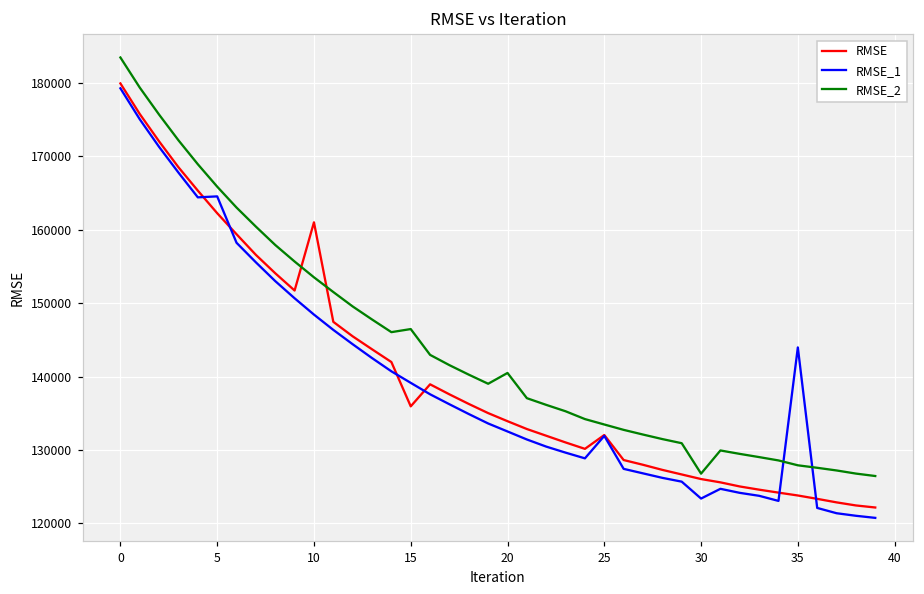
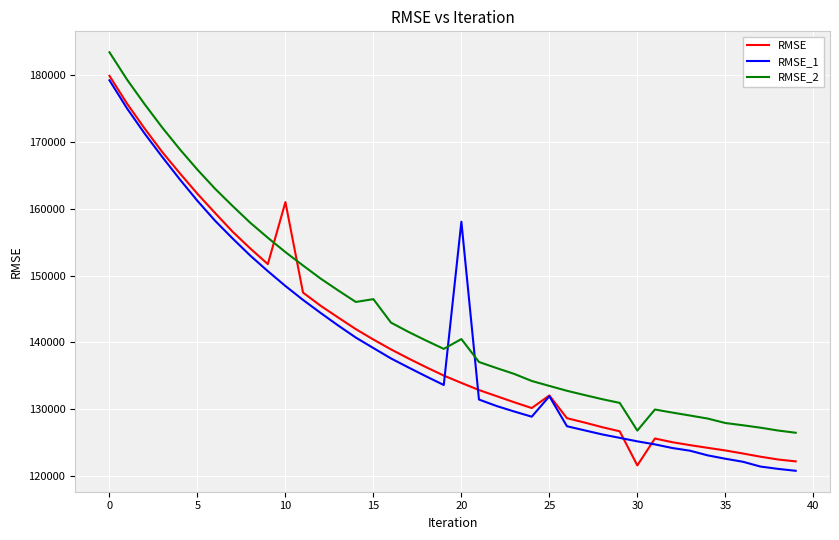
RMSE_1, 5: 165000 -> 161000
RMSE, 15: 136000 -> 140000
RMSE_1, 20: 133000 -> 158000
RMSE, 30: 126000 -> 122000
RMSE_1, 30: 123000 -> 125000
RMSE_1, 35: 144000 -> 123000
